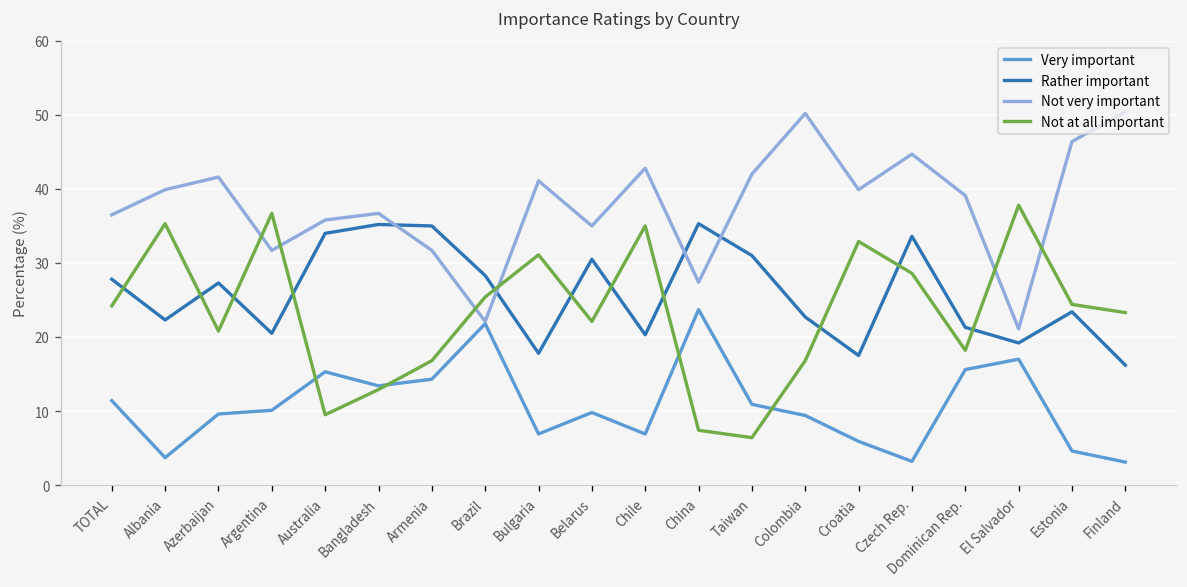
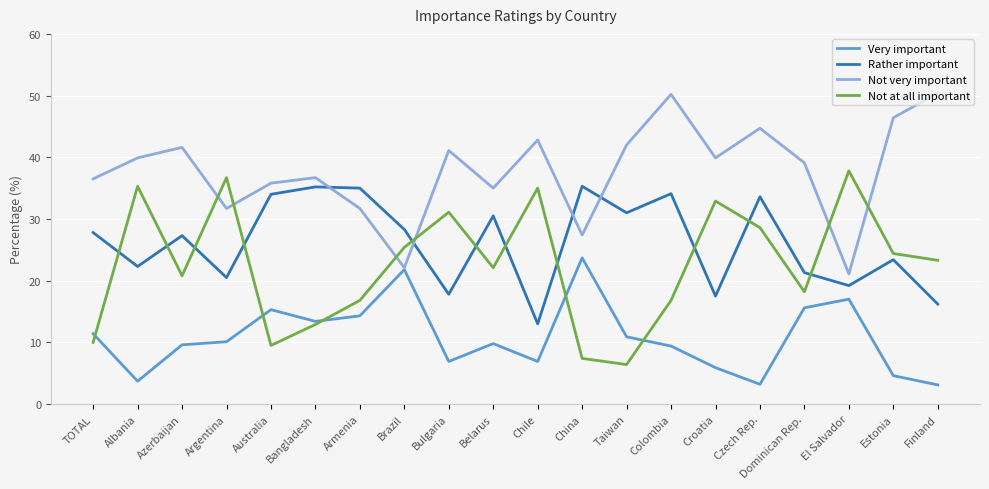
Not at all important, TOTAL: 24 -> 10
Rather important, Chile: 20 -> 13
Rather important, Colombia: 23 -> 34
